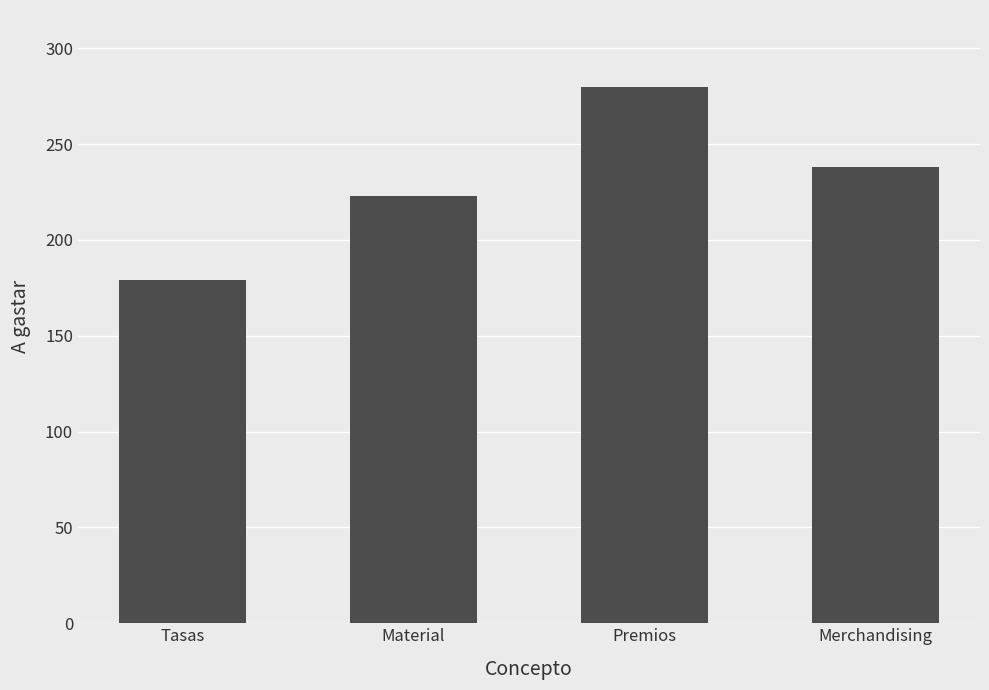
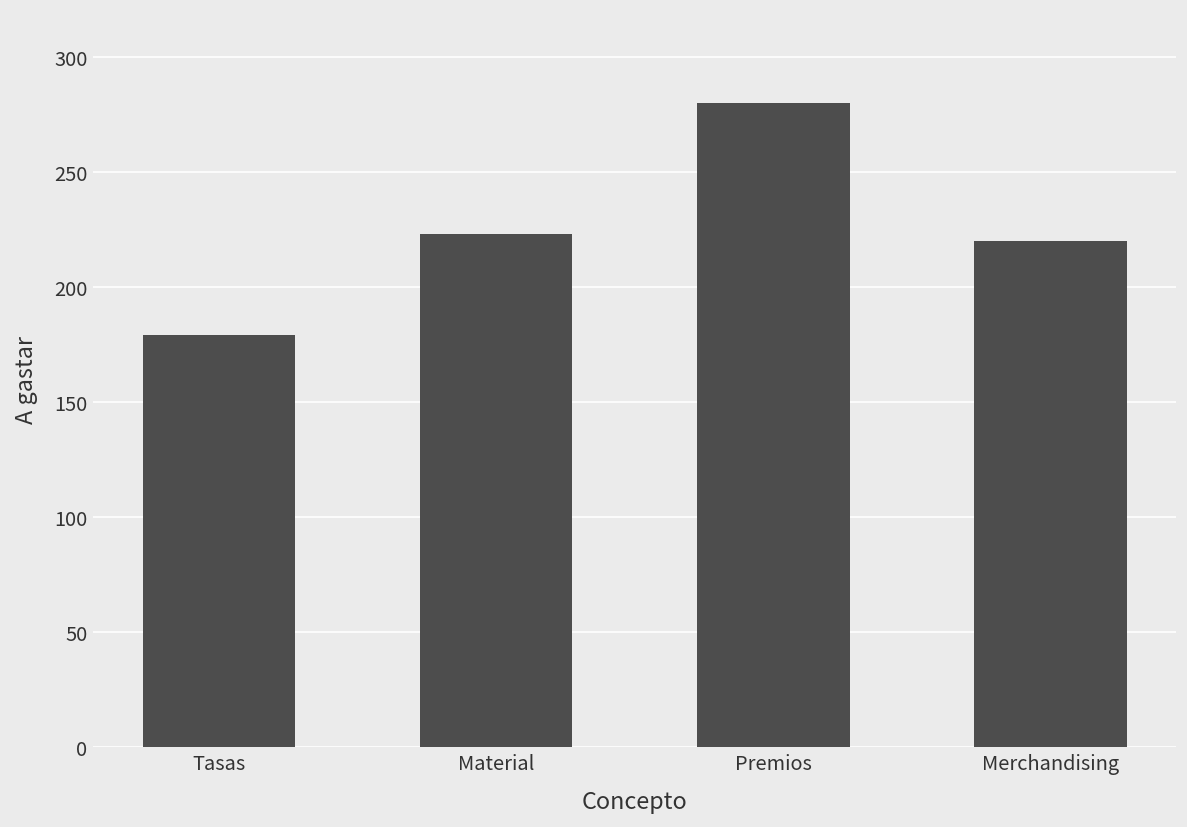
Merchandising: 238 -> 220
